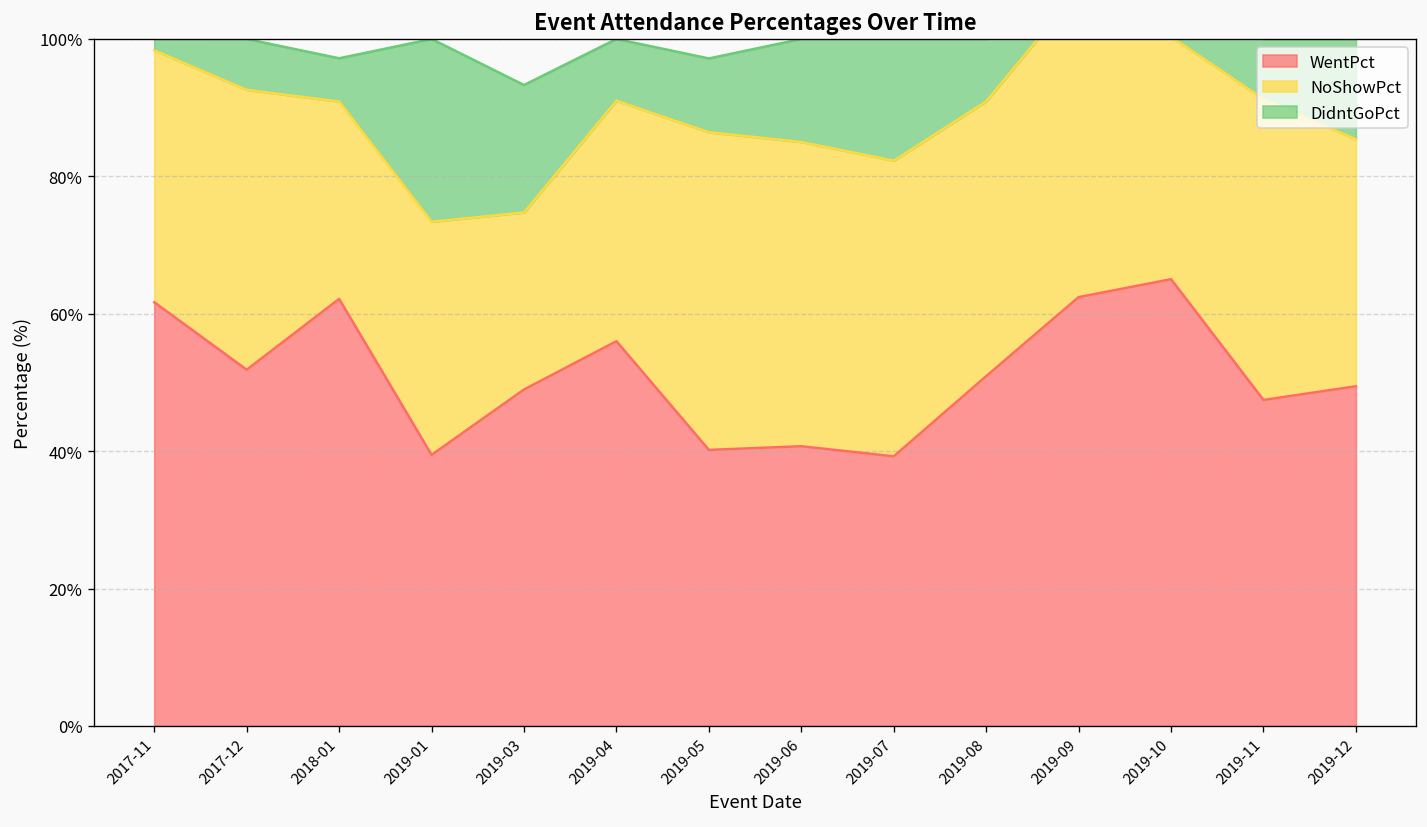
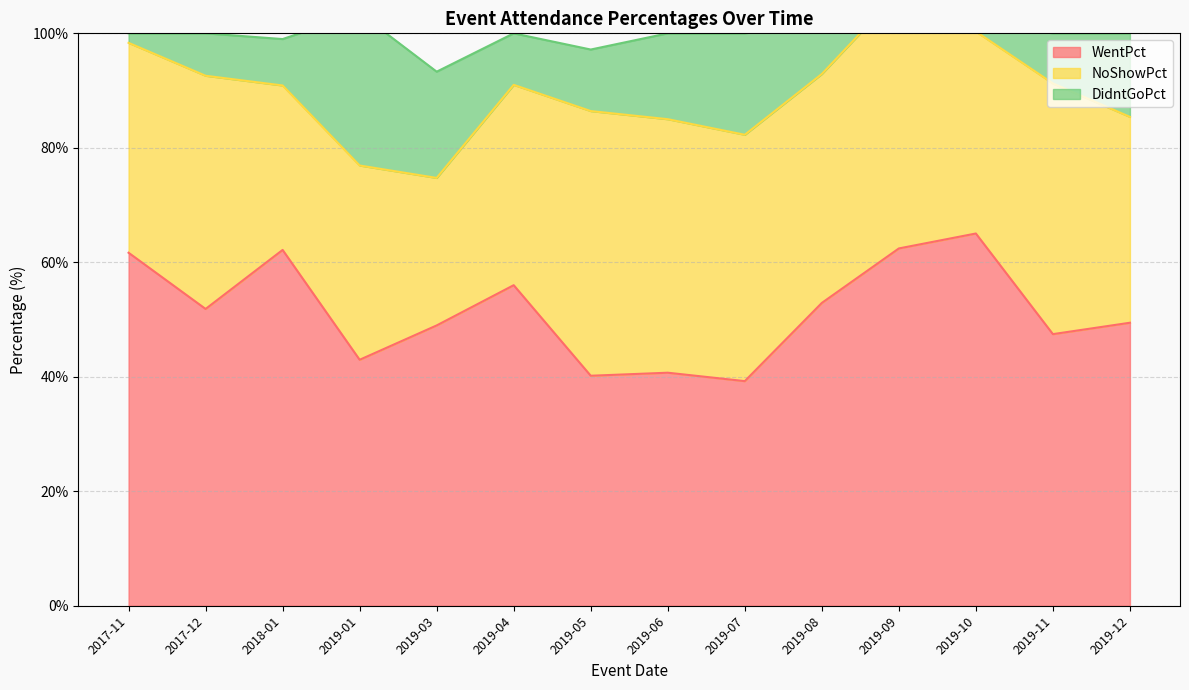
DidntGoPct, 2018-01: 6% -> 8%
WentPct, 2019-01: 39% -> 43%
WentPct, 2019-08: 51% -> 53%
